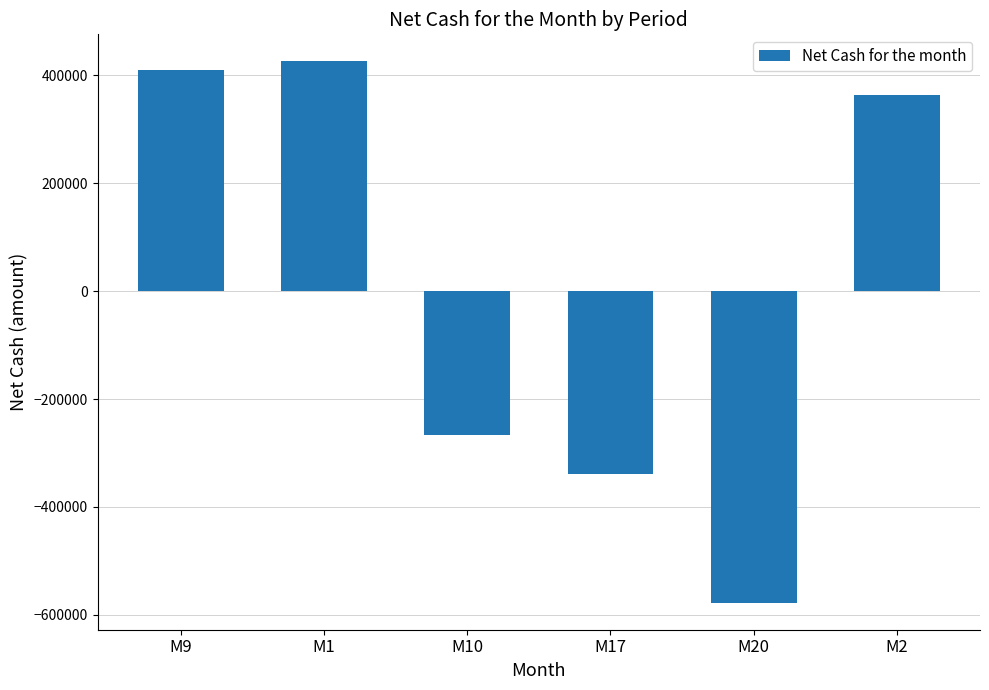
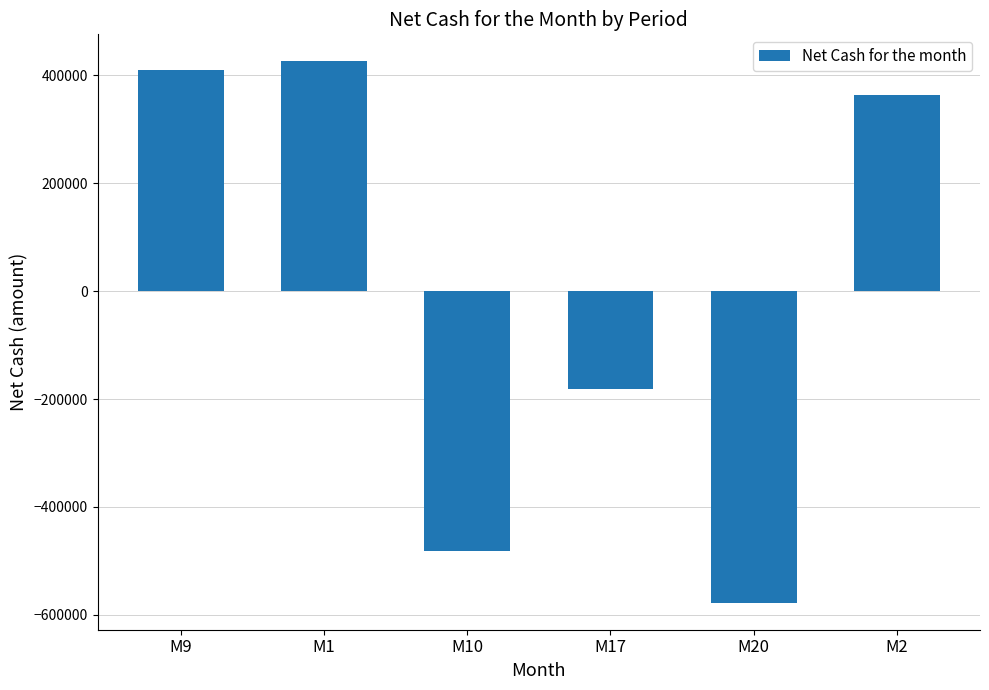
M10: -270000 -> -480000
M17: -340000 -> -180000
